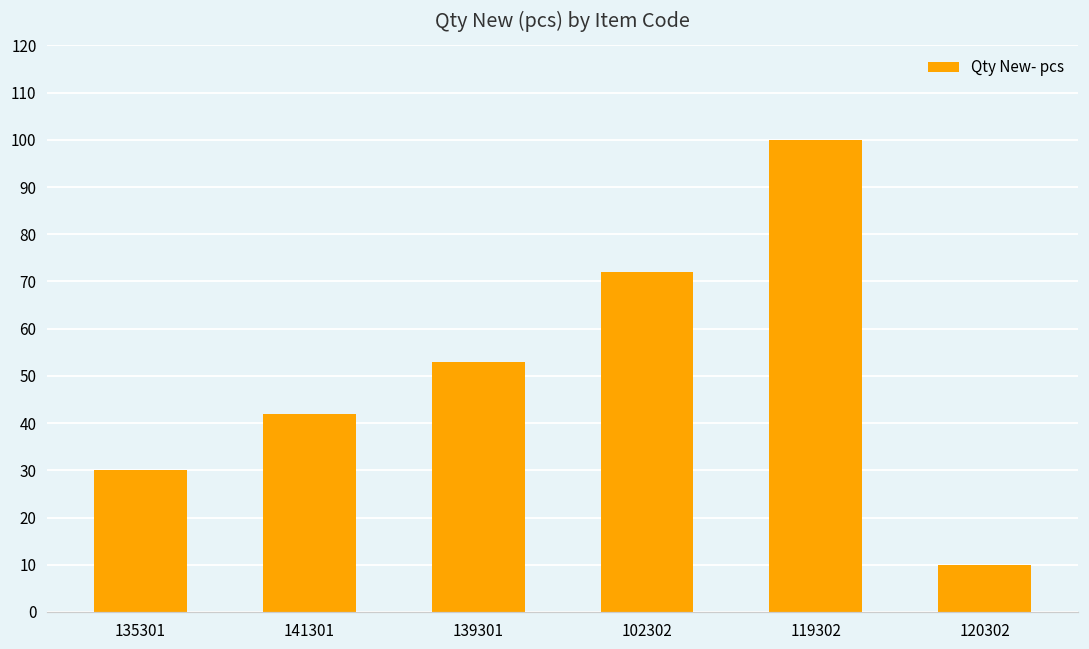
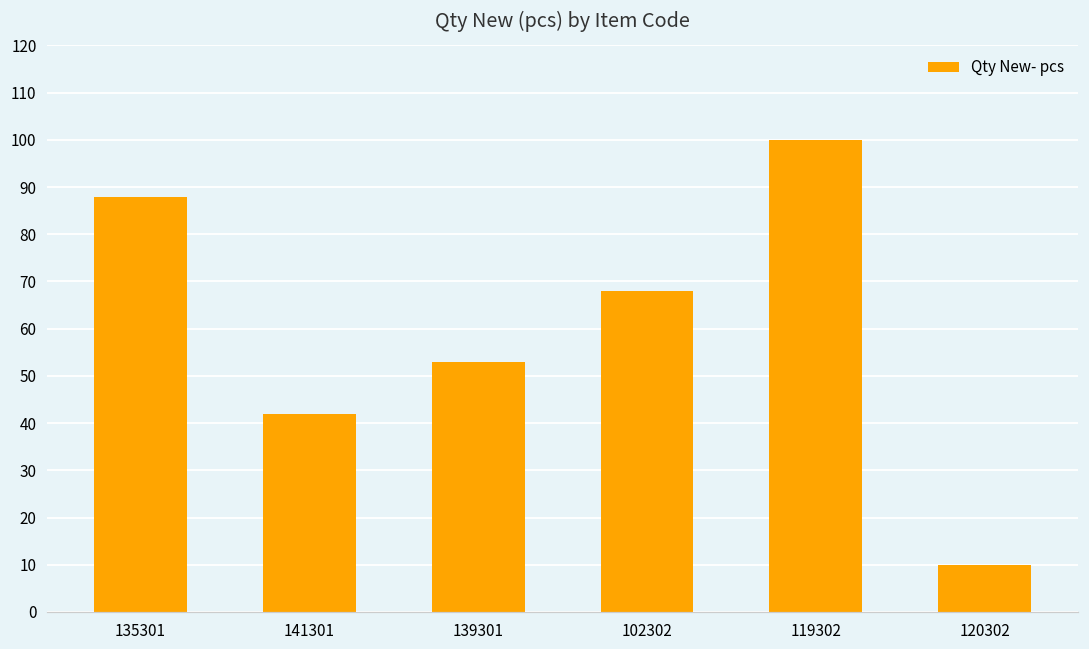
135301: 30 -> 88
102302: 72 -> 68
